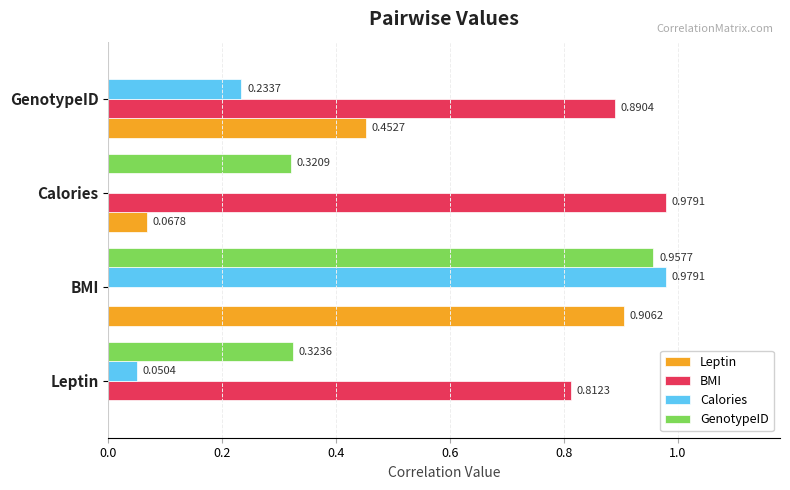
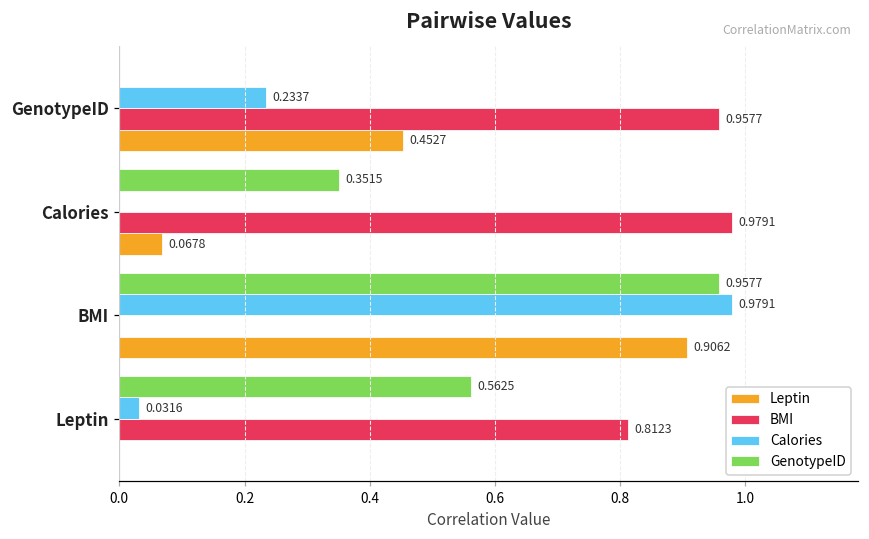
BMI, GenotypeID: 0.8904 -> 0.9577
GenotypeID, Calories: 0.3209 -> 0.3515
GenotypeID, Leptin: 0.3236 -> 0.5625
Calories, Leptin: 0.0504 -> 0.0316
